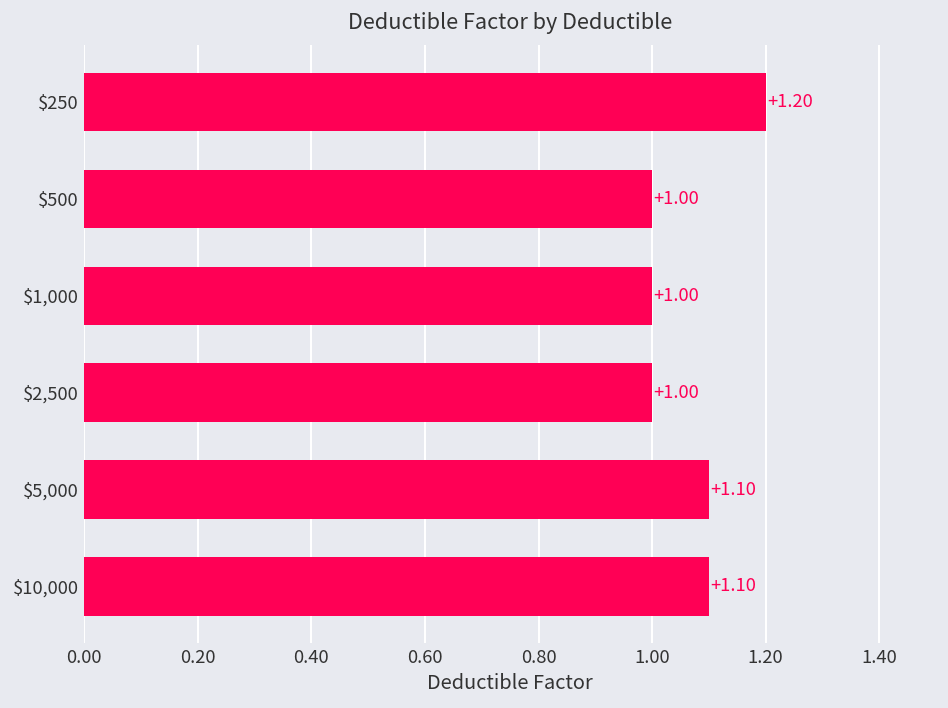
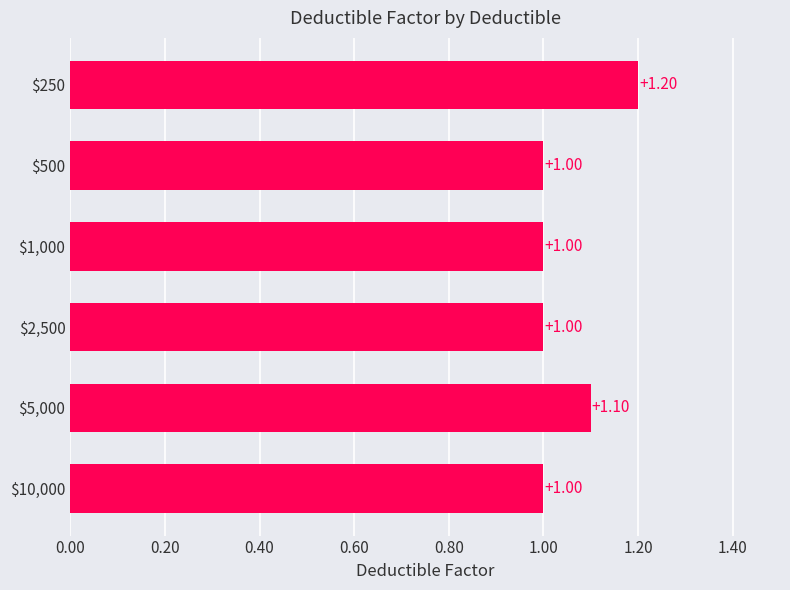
$10,000: +1.10 -> +1.00
